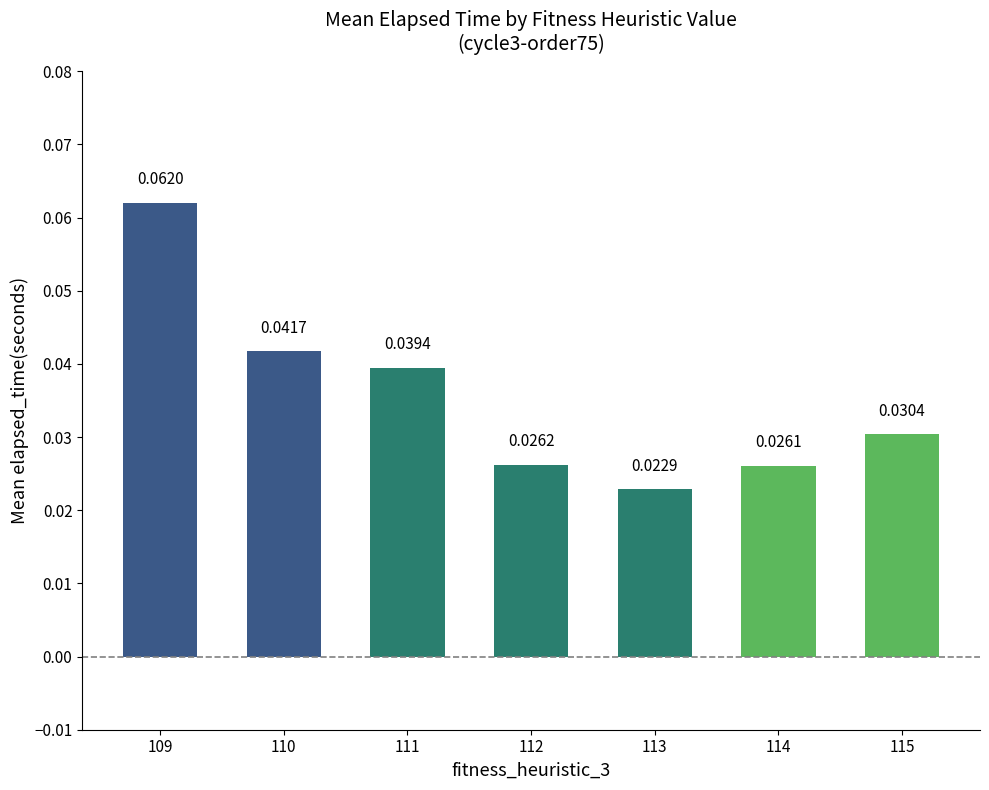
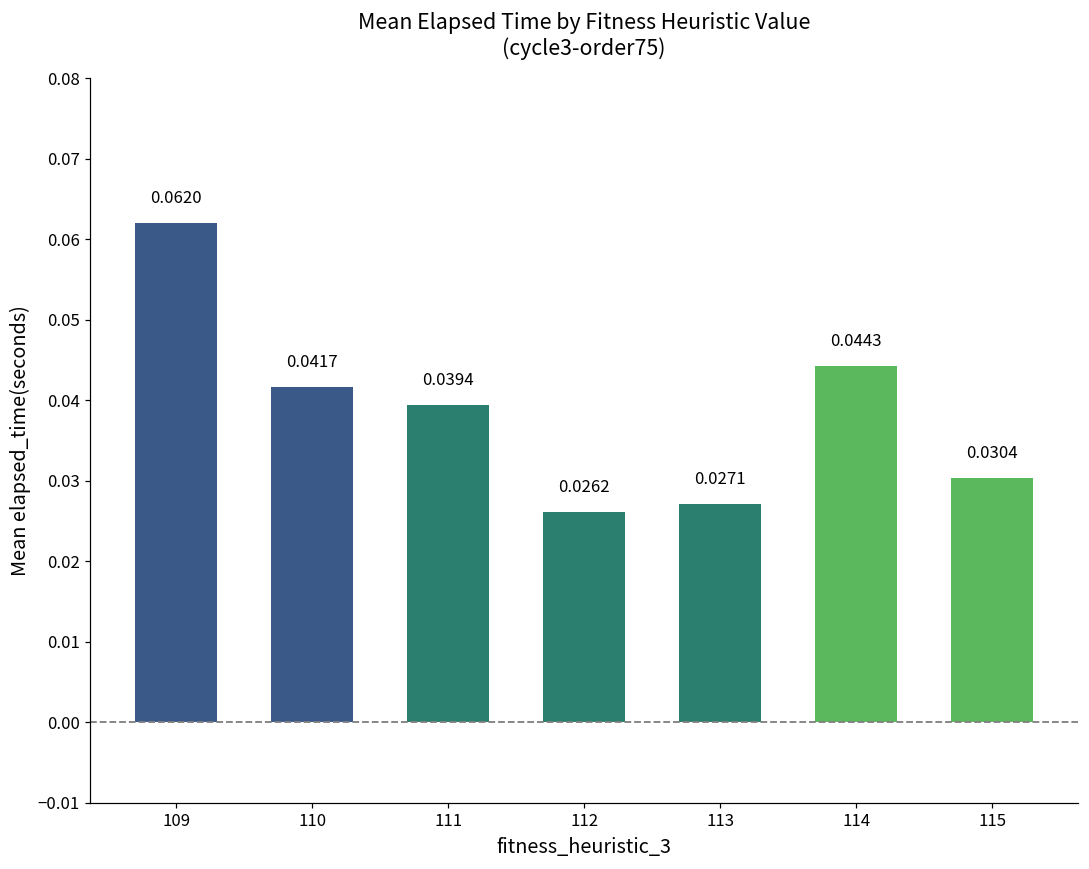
113: 0.0229 -> 0.0271
114: 0.0261 -> 0.0443
